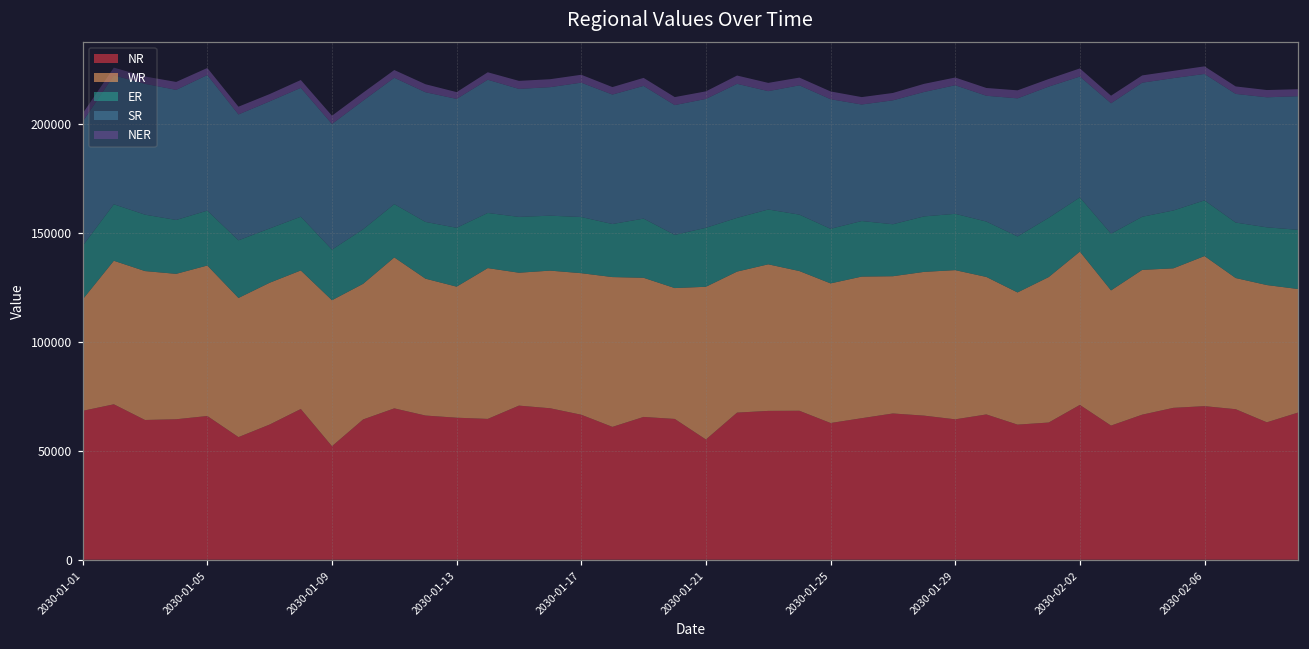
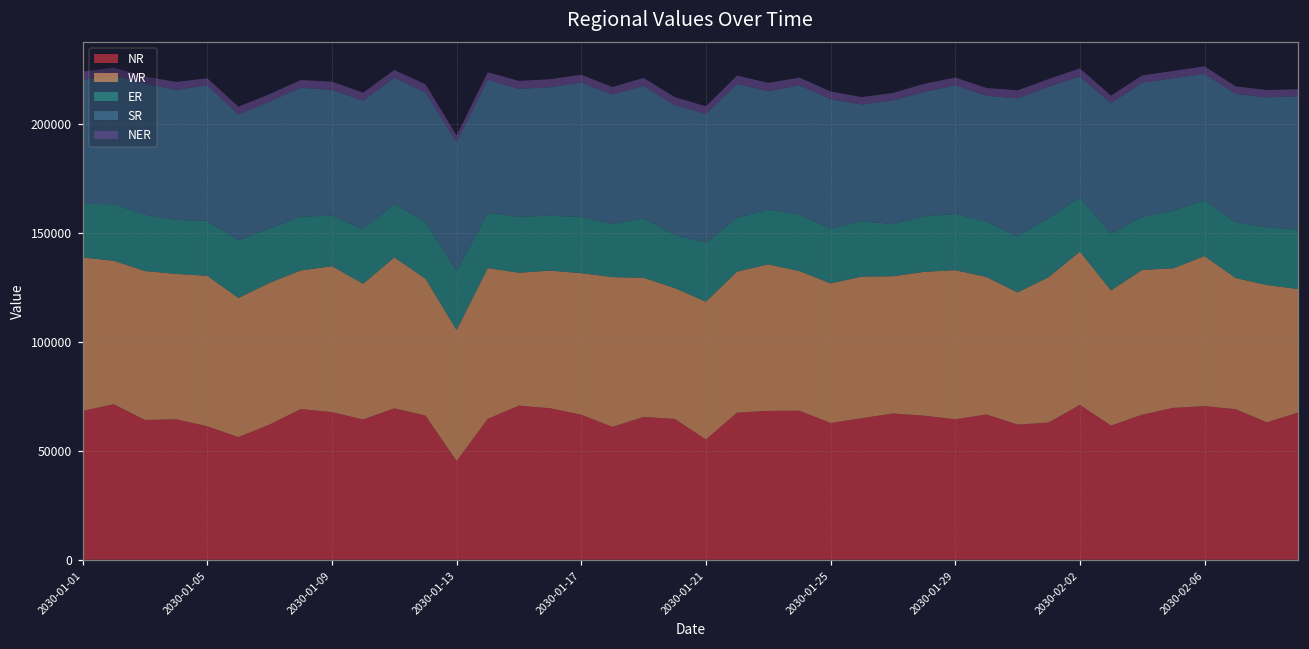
WR, 2030-01-01: 51000 -> 70000
NR, 2030-01-05: 66000 -> 61000
NR, 2030-01-09: 52000 -> 68000
NR, 2030-01-13: 65000 -> 45000
WR, 2030-01-21: 70000 -> 63000
